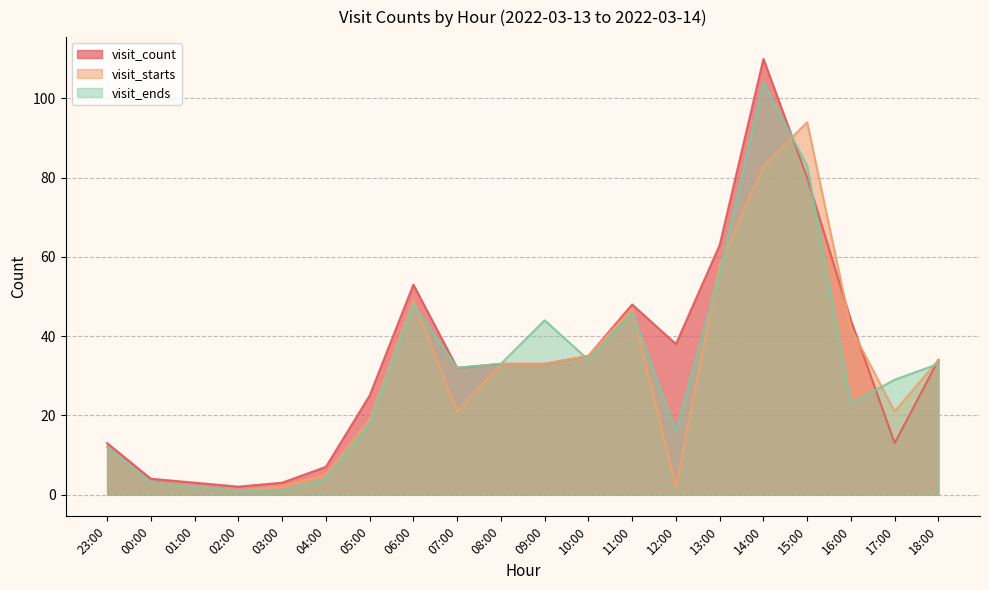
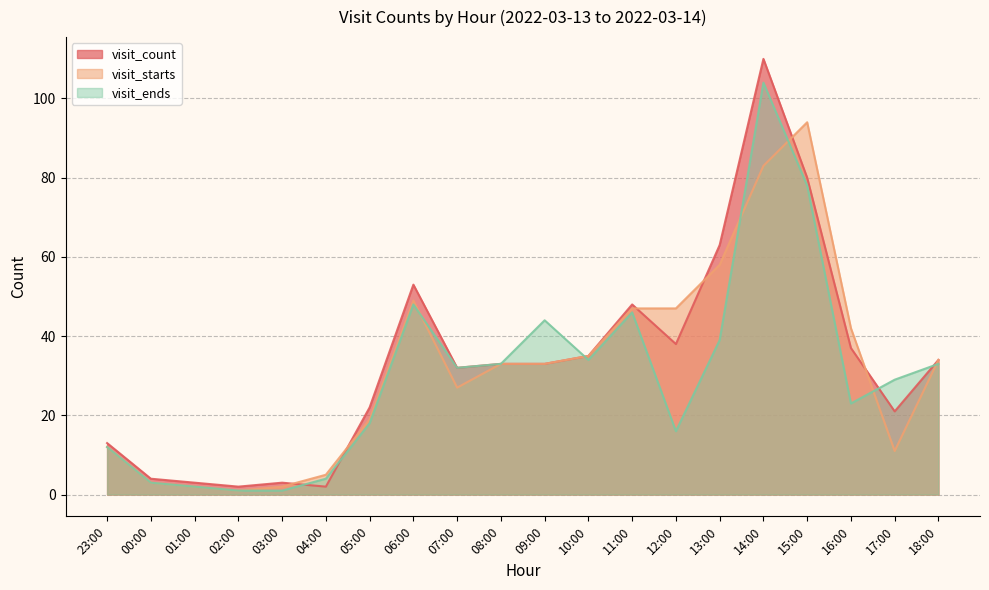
visit_count, 04:00: 7 -> 2
visit_count, 05:00: 25 -> 22
visit_starts, 07:00: 21 -> 27
visit_starts, 12:00: 2 -> 47
visit_ends, 13:00: 56 -> 39
visit_ends, 15:00: 83 -> 78
visit_count, 16:00: 44 -> 37
visit_count, 17:00: 13 -> 21
visit_starts, 17:00: 21 -> 11
